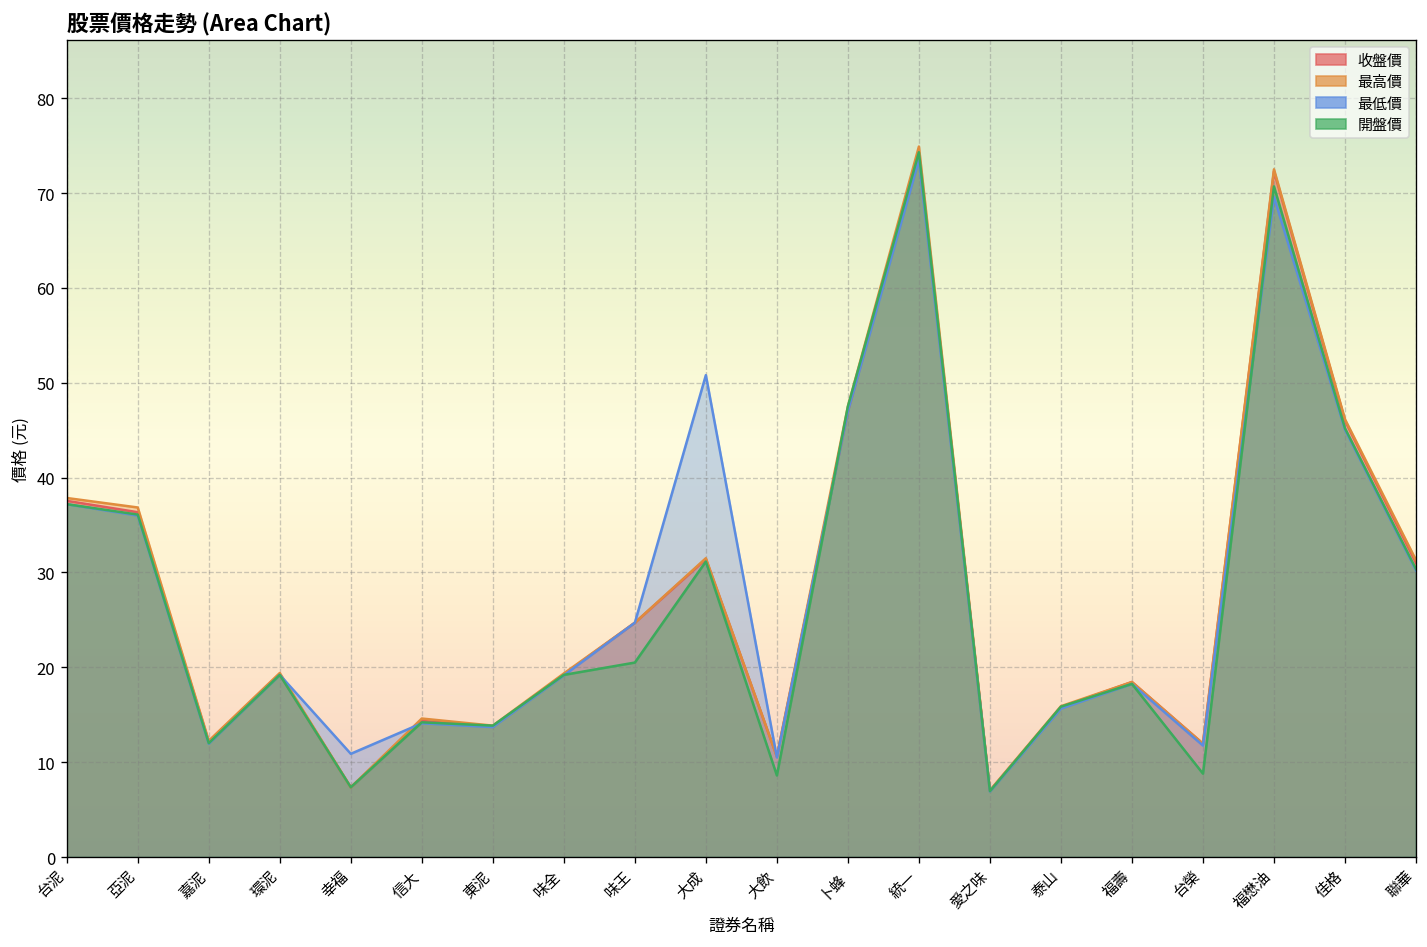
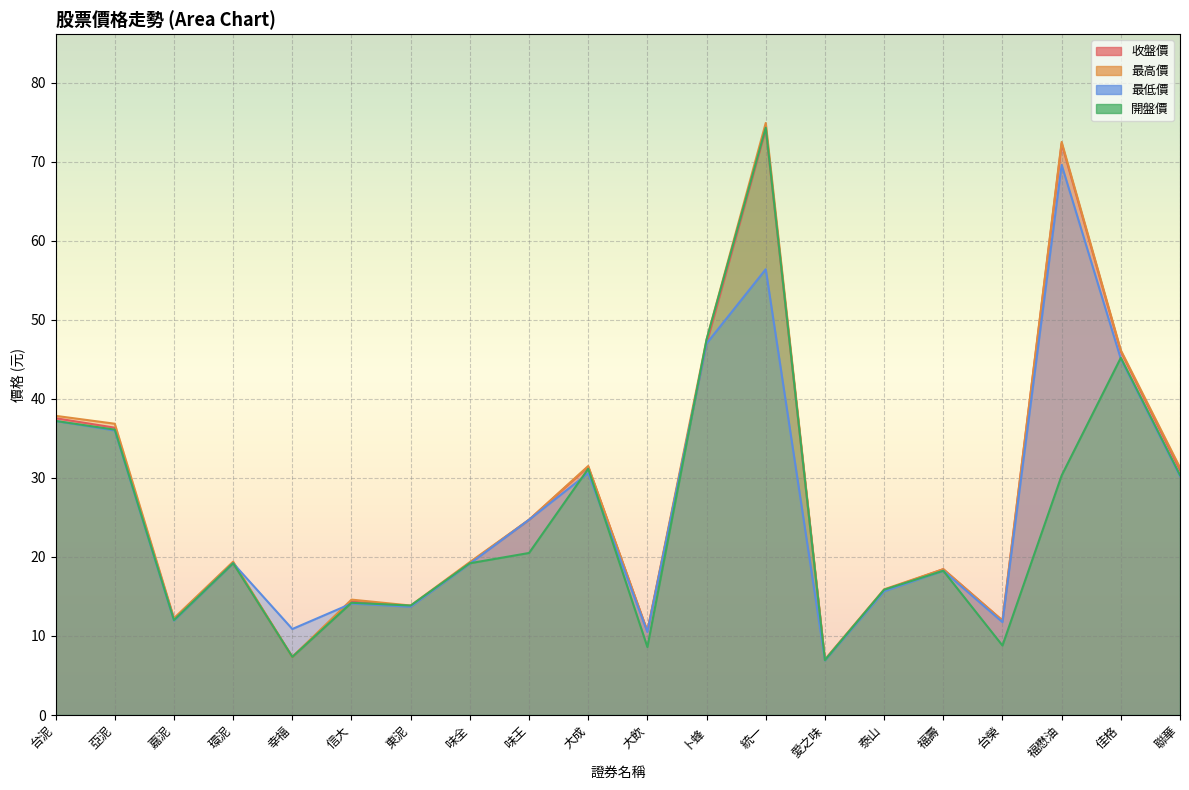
最低價, 大成: 51 -> 31
最低價, 統一: 74 -> 56
開盤價, 福懋油: 71 -> 30
